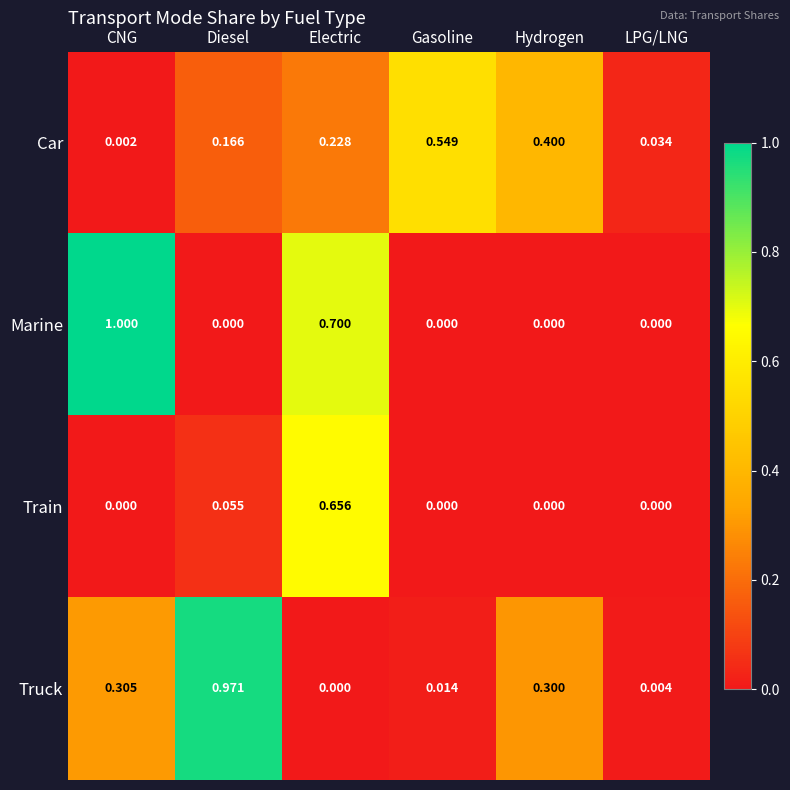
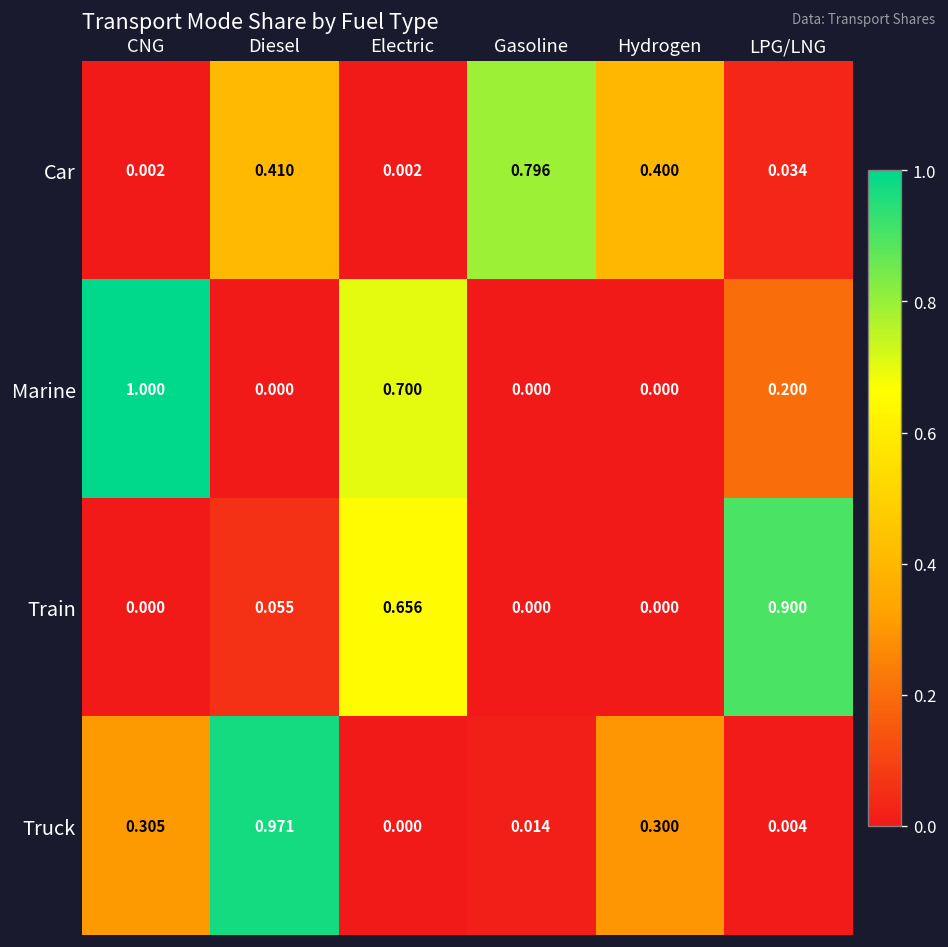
Car, Diesel: 0.166 -> 0.410
Car, Electric: 0.228 -> 0.002
Car, Gasoline: 0.549 -> 0.796
Marine, LPG/LNG: 0.000 -> 0.200
Train, LPG/LNG: 0.000 -> 0.900
